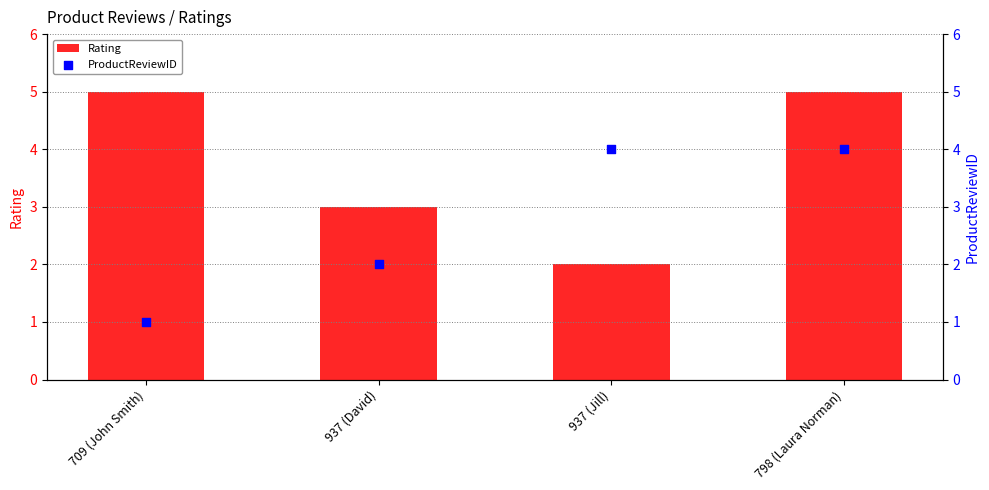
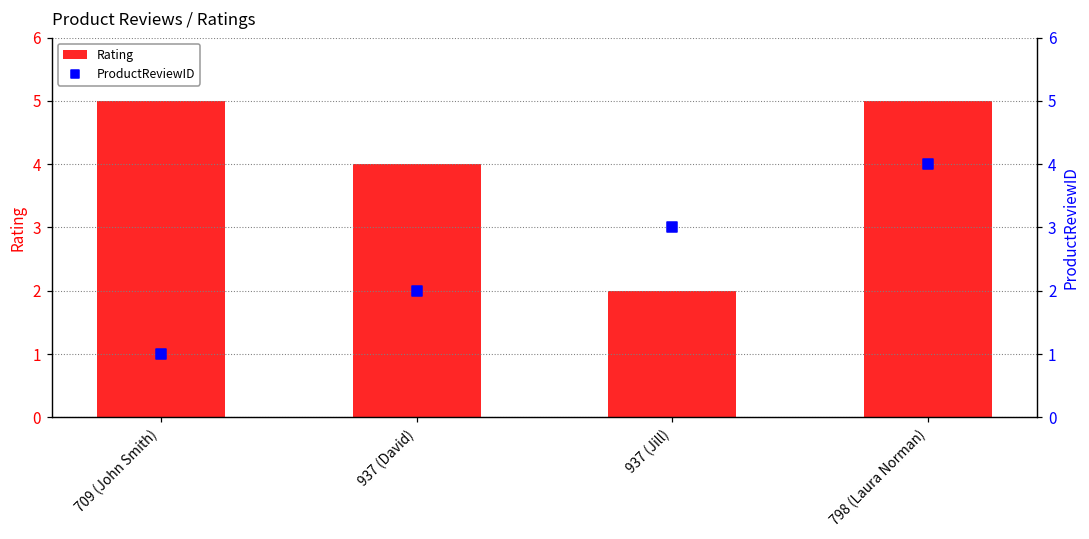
Rating, 937 (David): 3 -> 4
ProductReviewID, 937 (Jill): 4 -> 3
